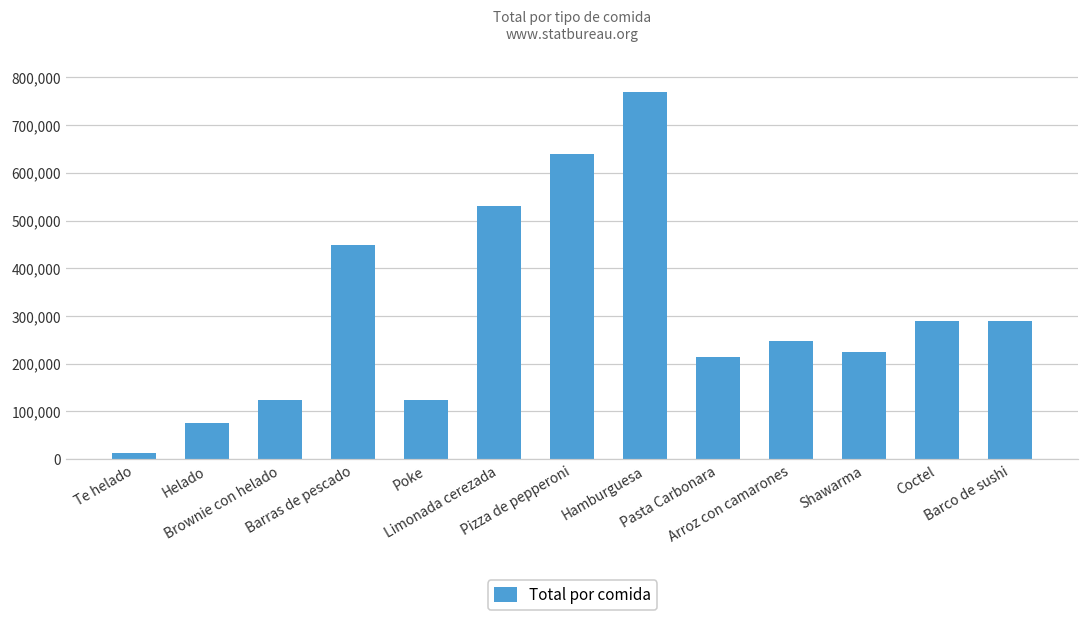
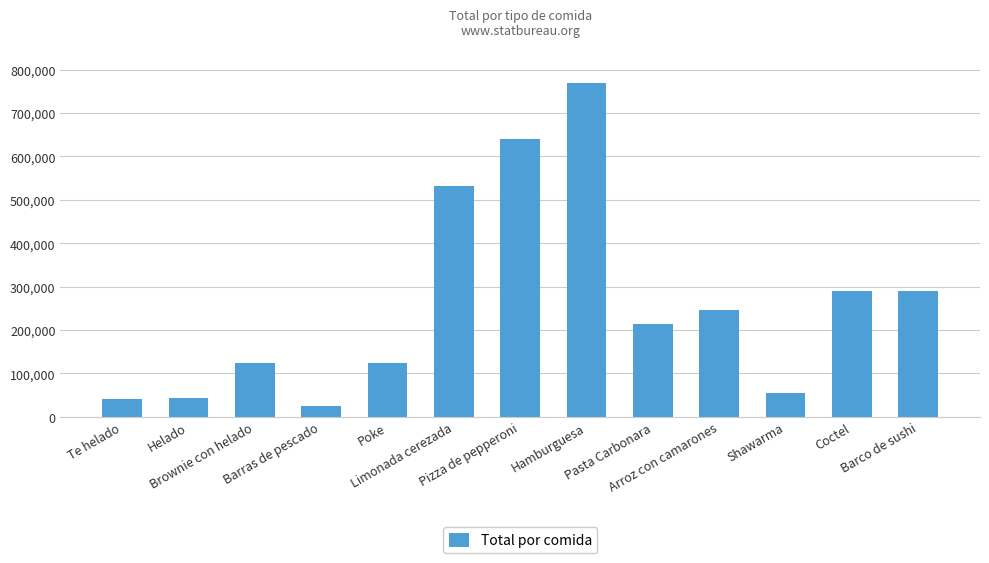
Te helado: 10,000 -> 40,000
Helado: 80,000 -> 40,000
Barras de pescado: 450,000 -> 30,000
Shawarma: 230,000 -> 50,000
